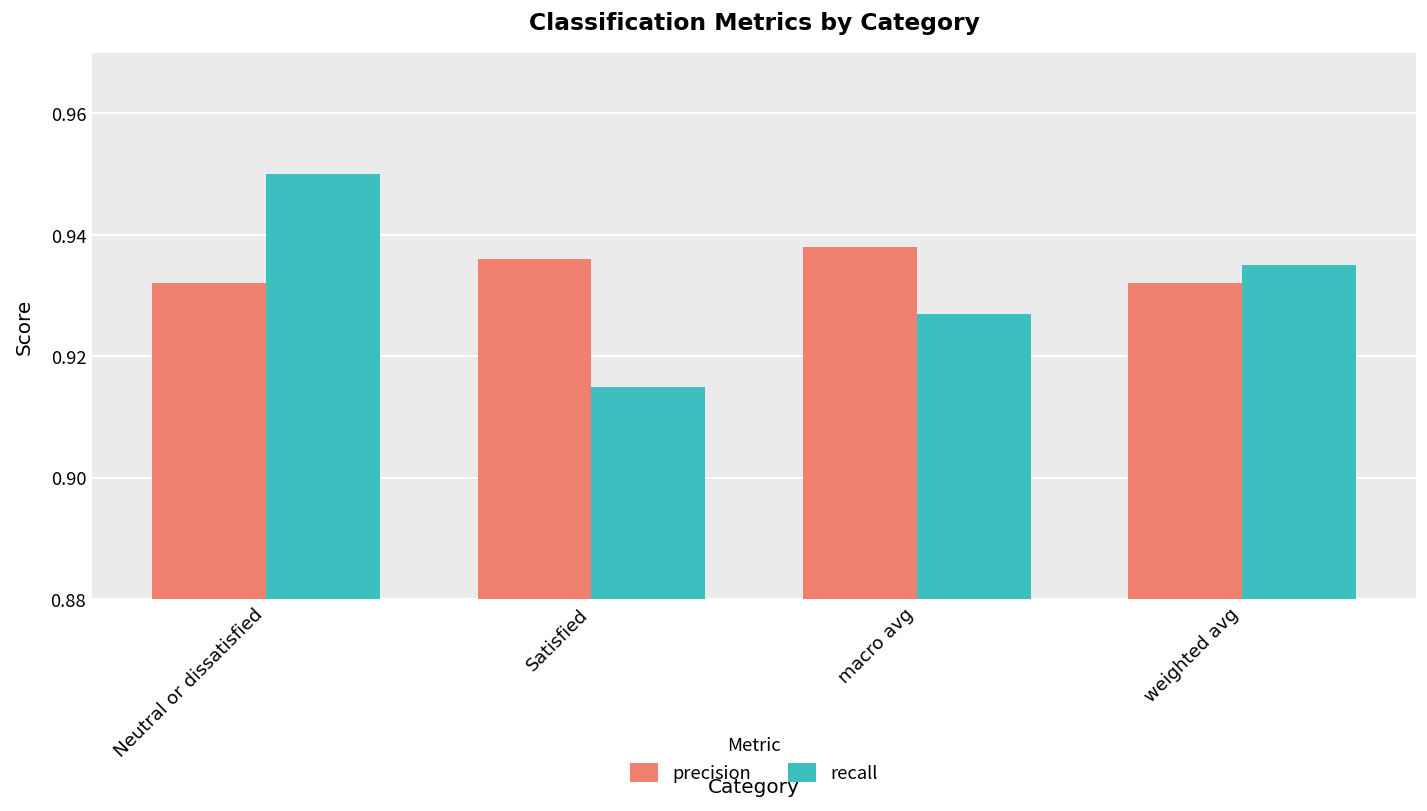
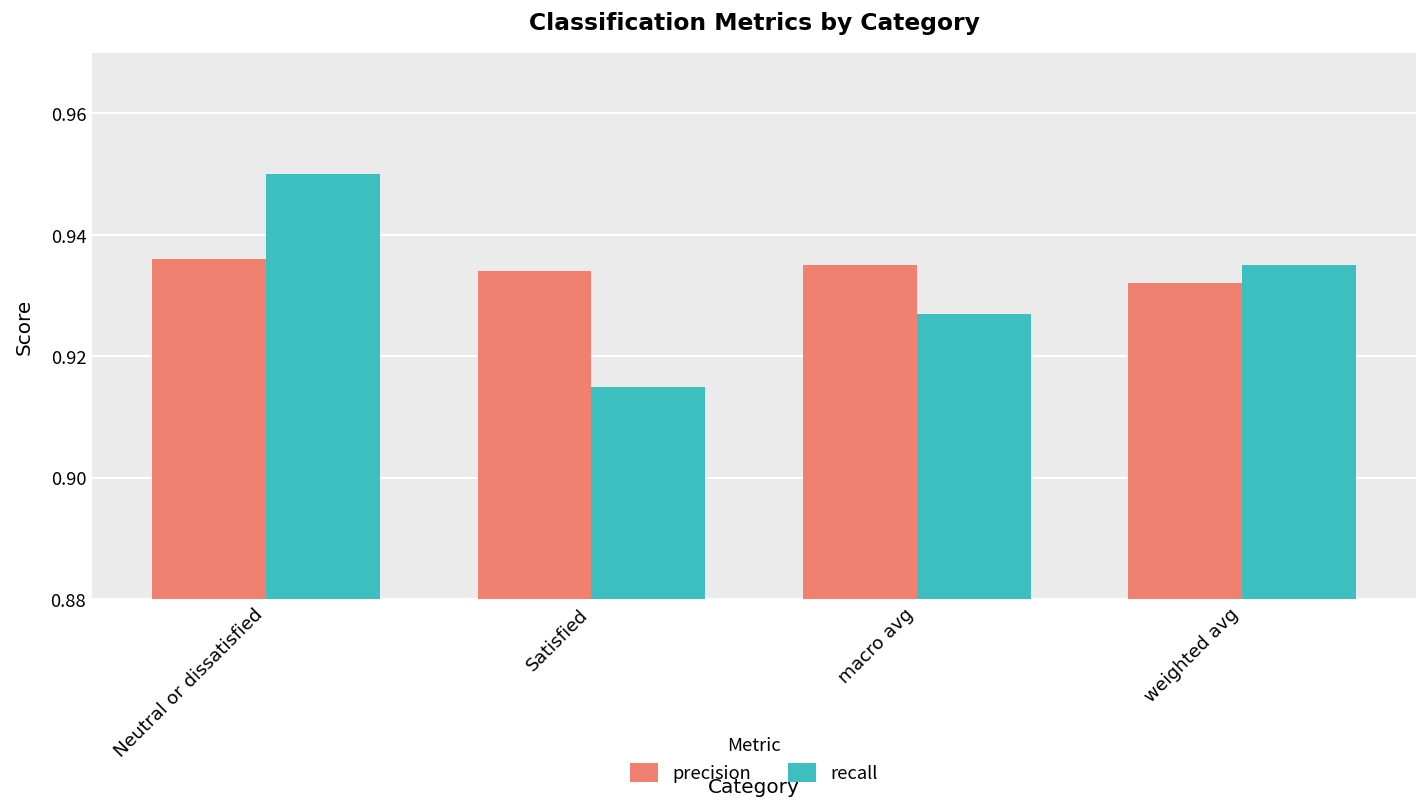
precision, Neutral or dissatisfied: 0.932 -> 0.936
precision, Satisfied: 0.936 -> 0.934
precision, macro avg: 0.938 -> 0.935
